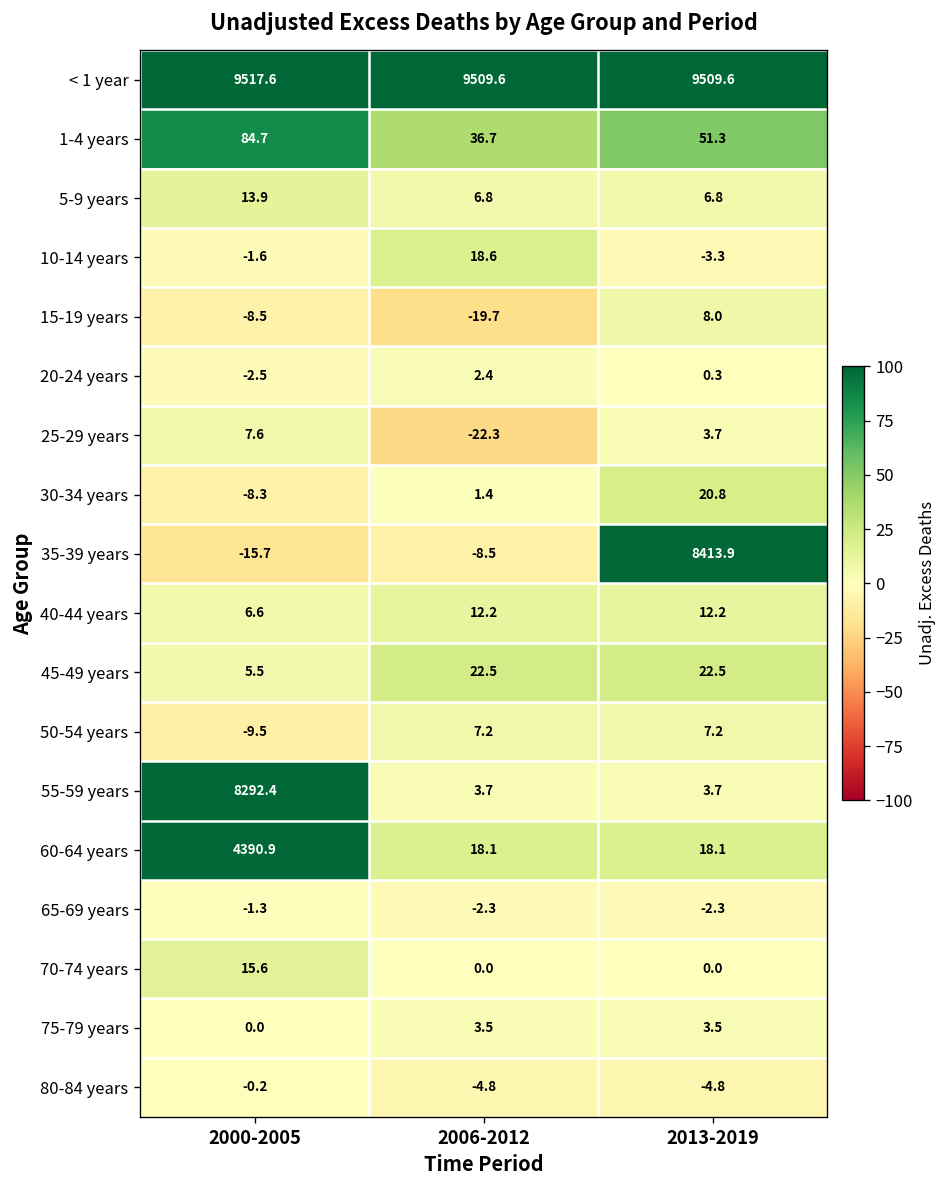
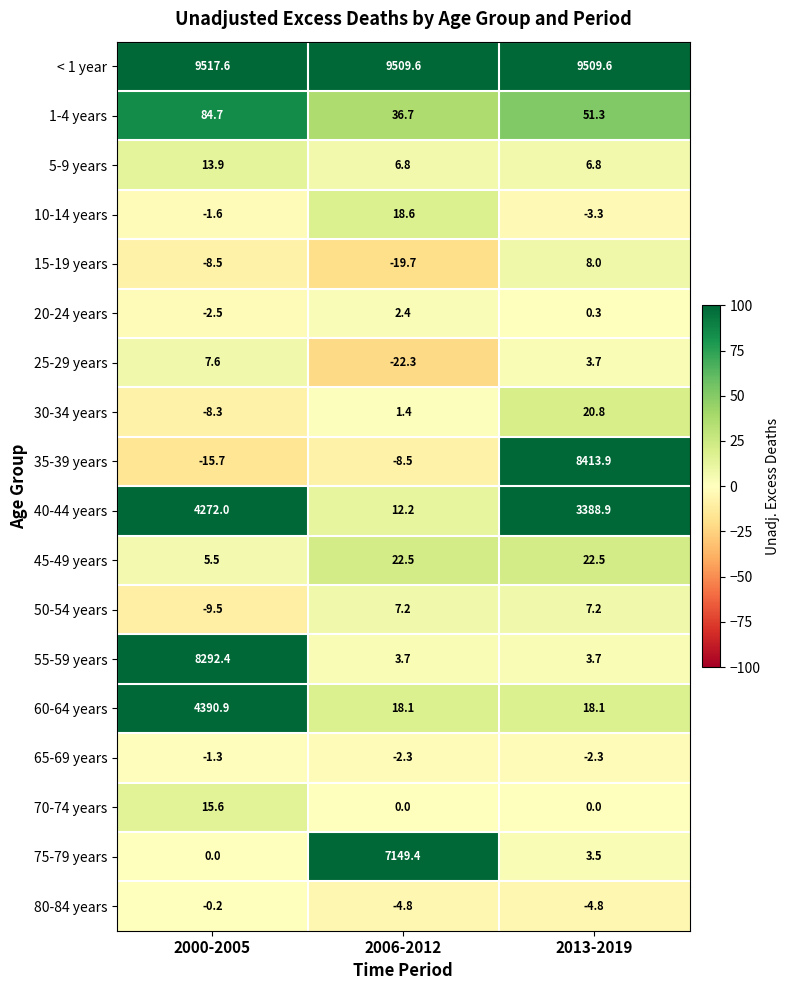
40-44 years, 2000-2005: 6.6 -> 4272.0
40-44 years, 2013-2019: 12.2 -> 3388.9
75-79 years, 2006-2012: 3.5 -> 7149.4
